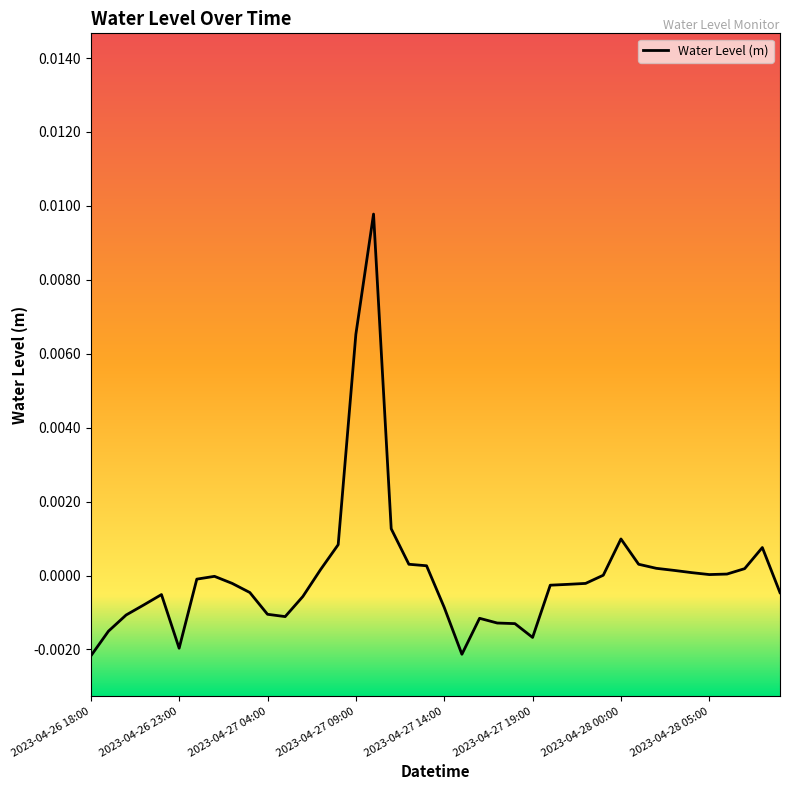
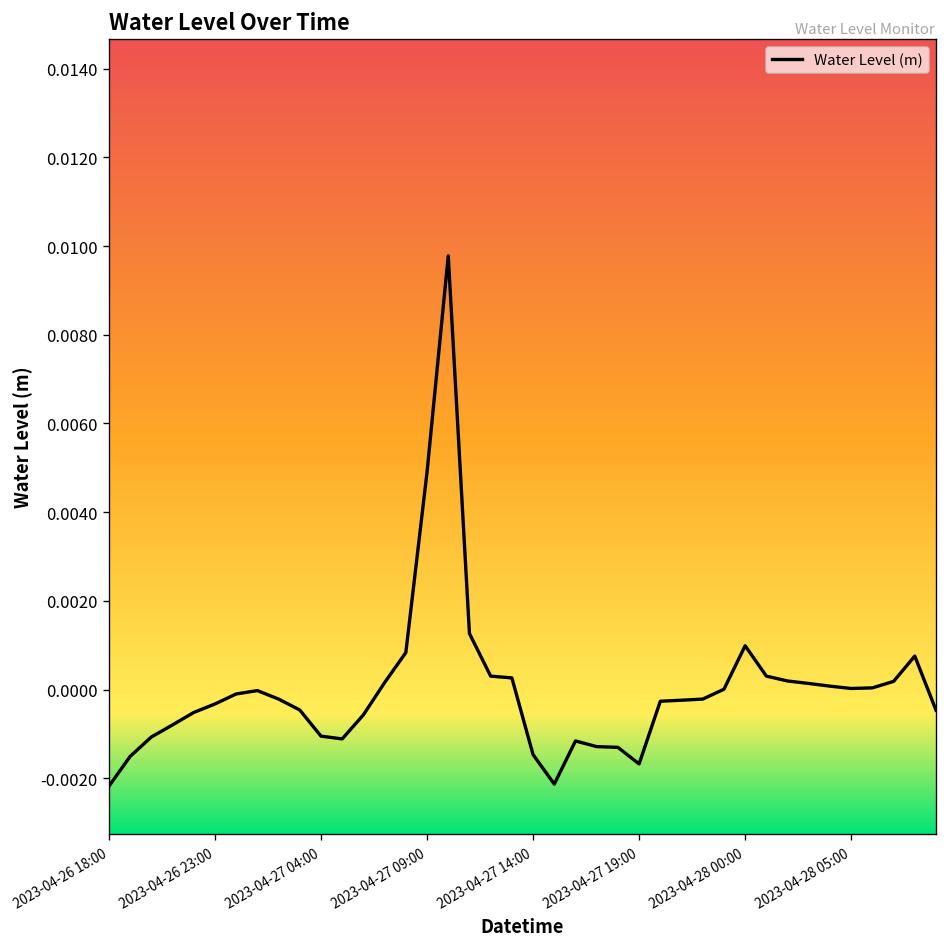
2023-04-26 23:00: -0.0020 -> -0.0003
2023-04-27 09:00: 0.0065 -> 0.0049
2023-04-27 14:00: -0.0009 -> -0.0015
